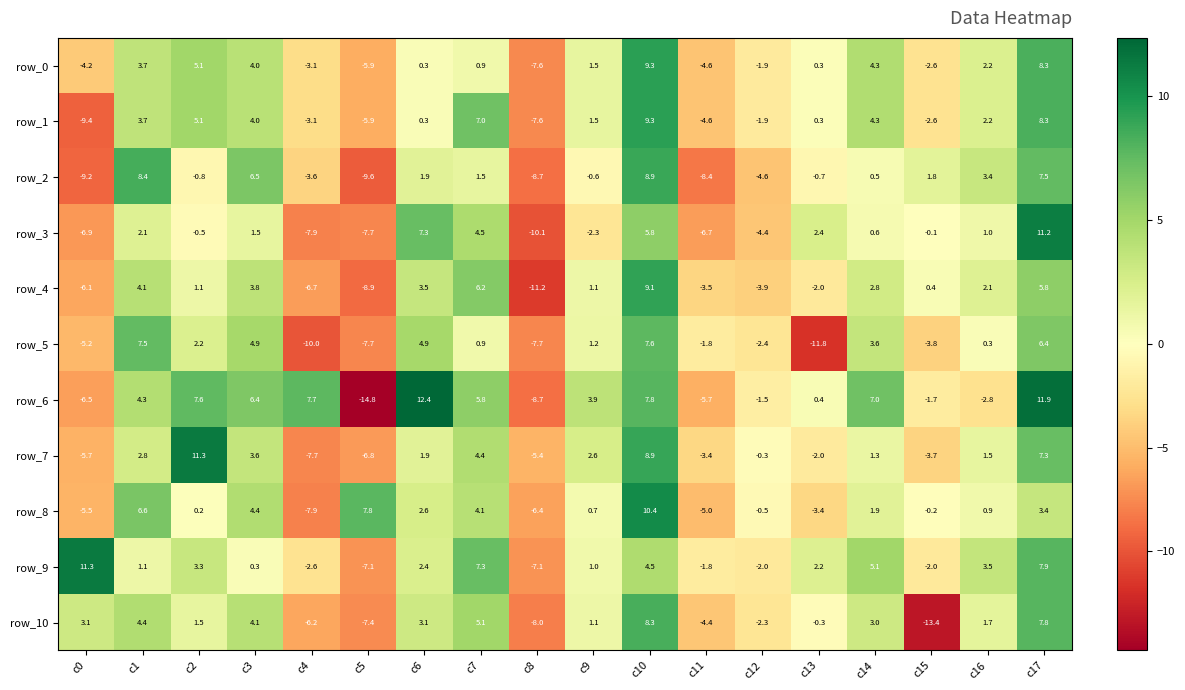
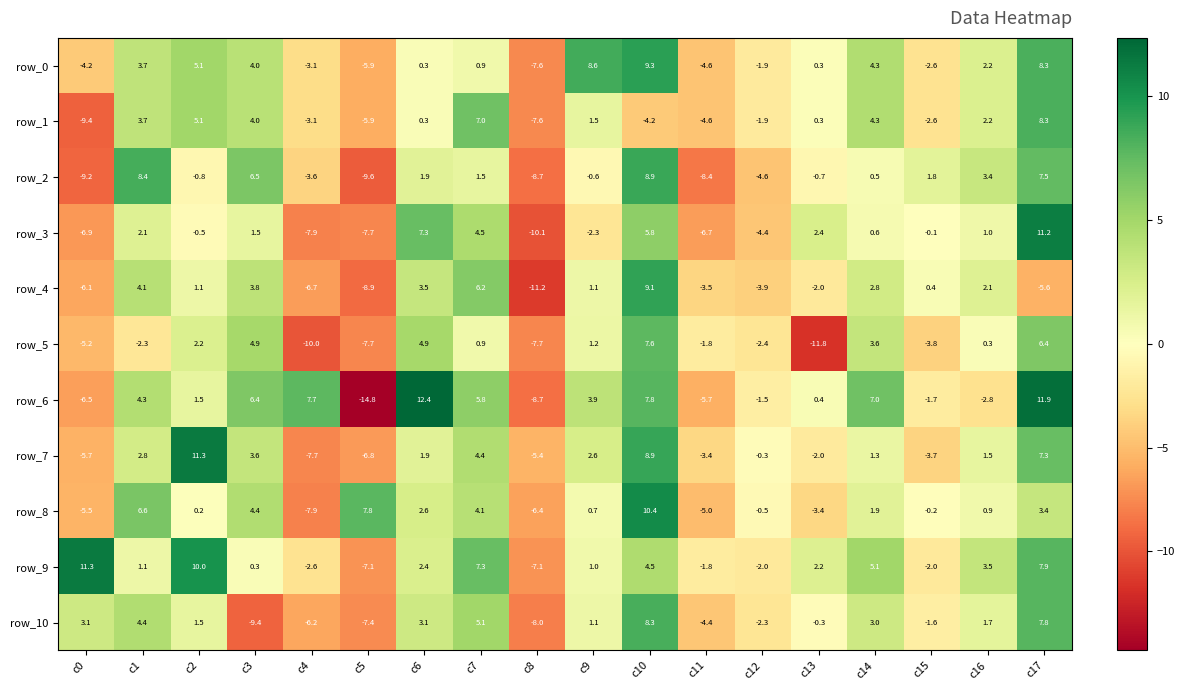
row_0, c9: 1.5 -> 8.6
row_1, c10: 9.3 -> -4.2
row_4, c17: 5.8 -> -5.6
row_5, c1: 7.5 -> -2.3
row_6, c2: 7.6 -> 1.5
row_9, c2: 3.3 -> 10.0
row_10, c3: 4.1 -> -9.4
row_10, c15: -13.4 -> -1.6
